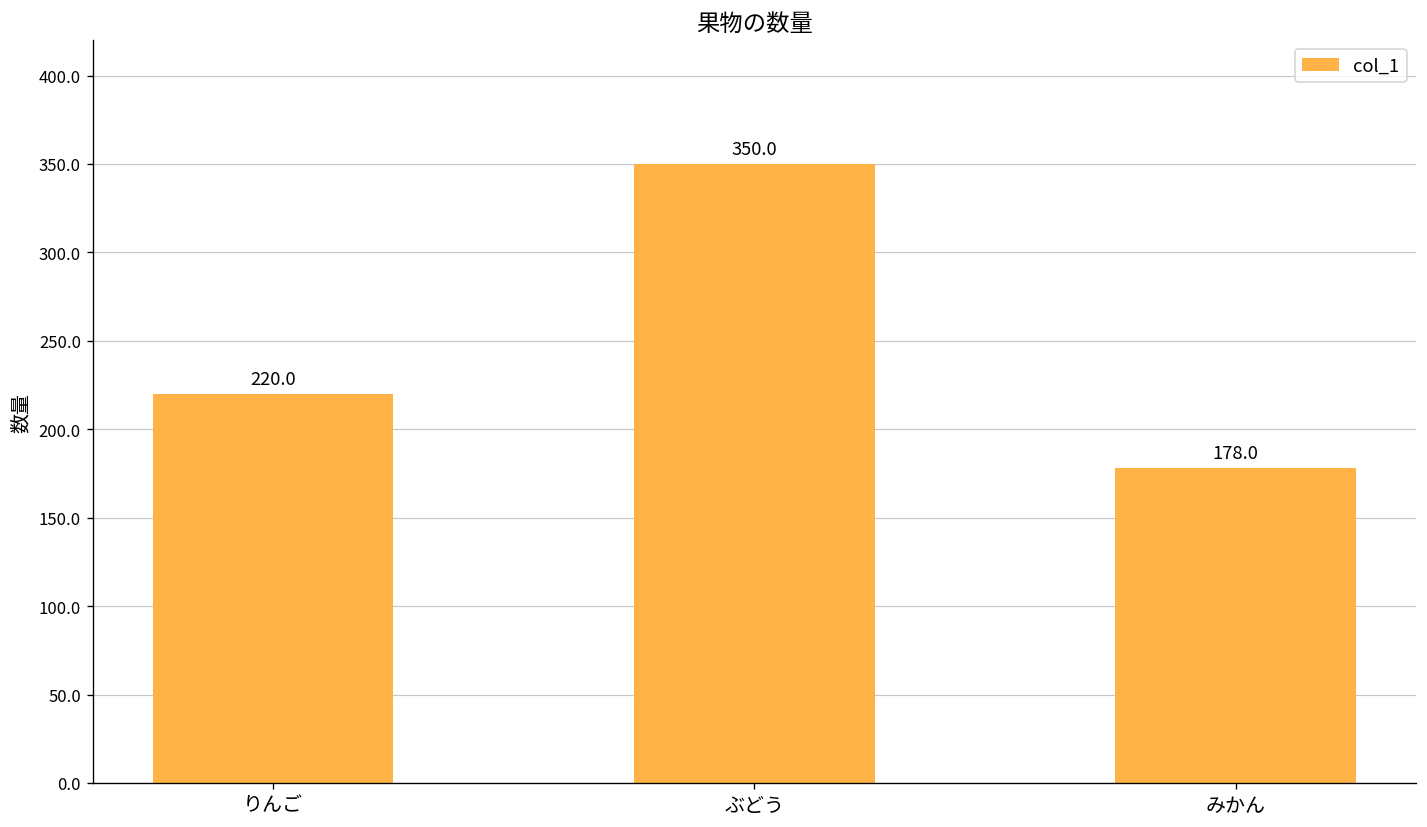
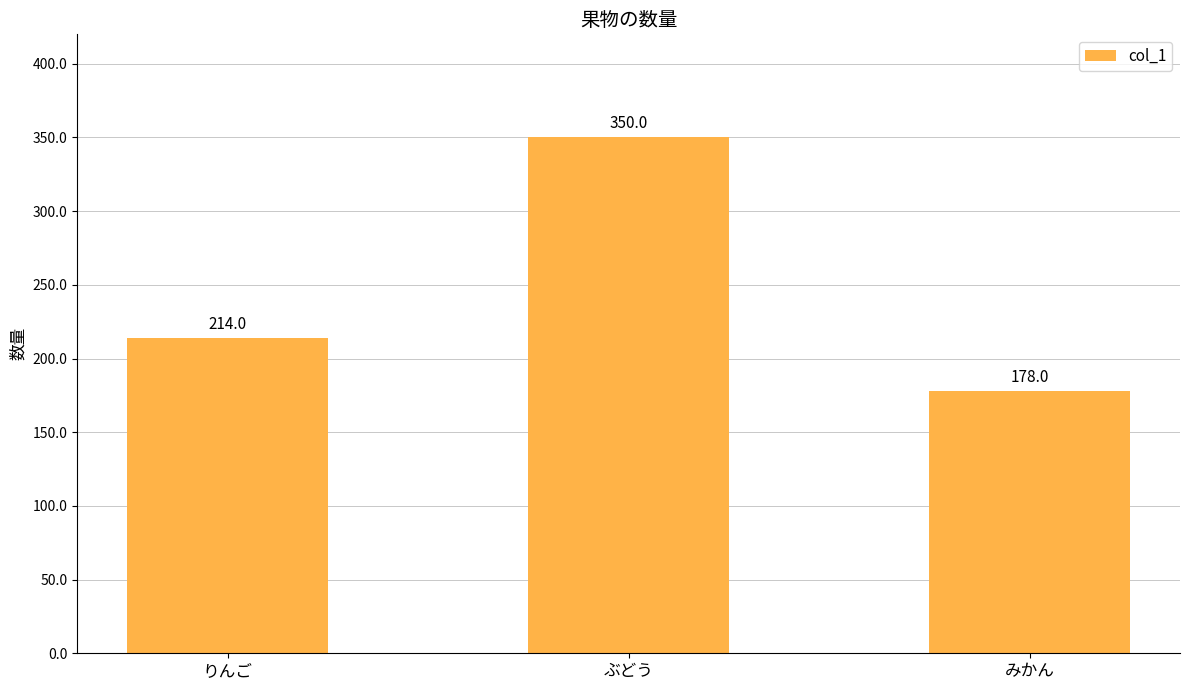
りんご: 220.0 -> 214.0
